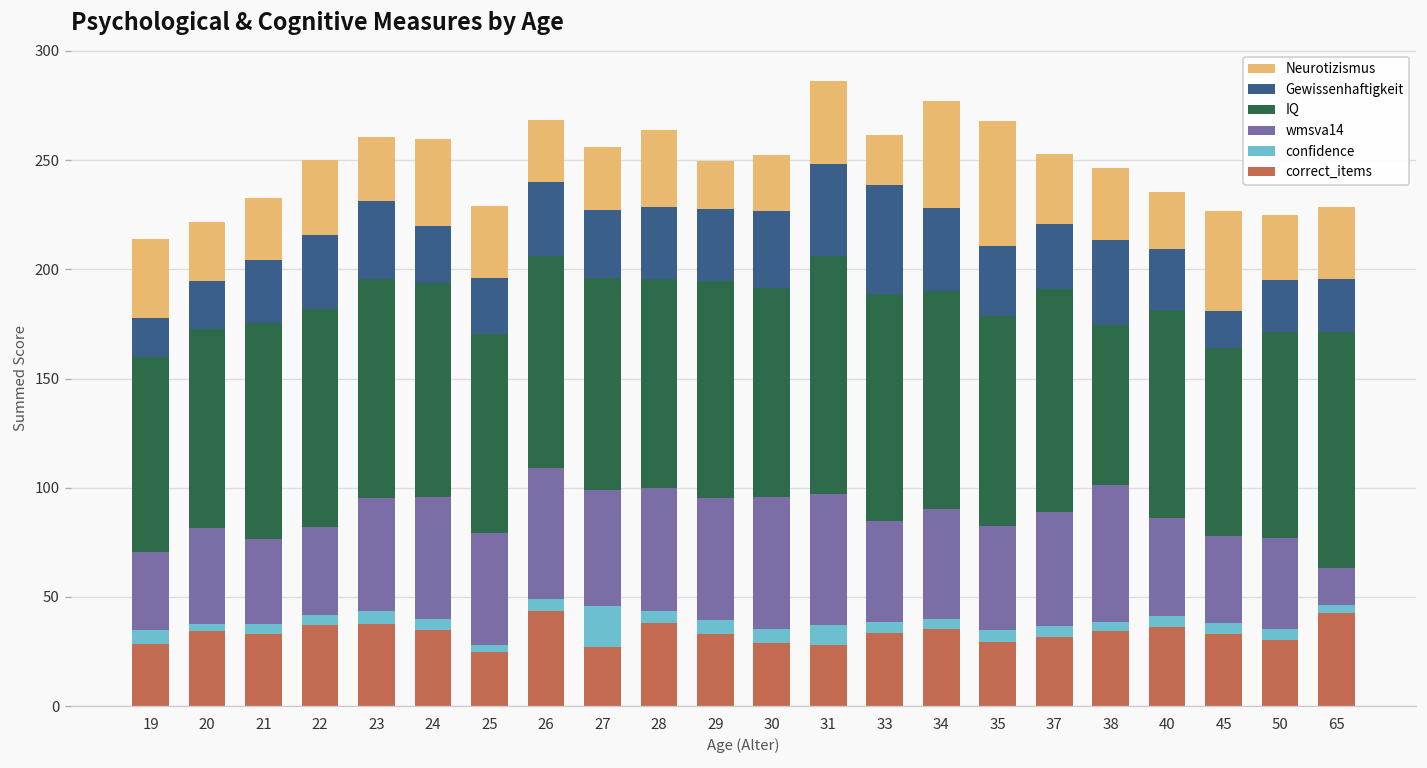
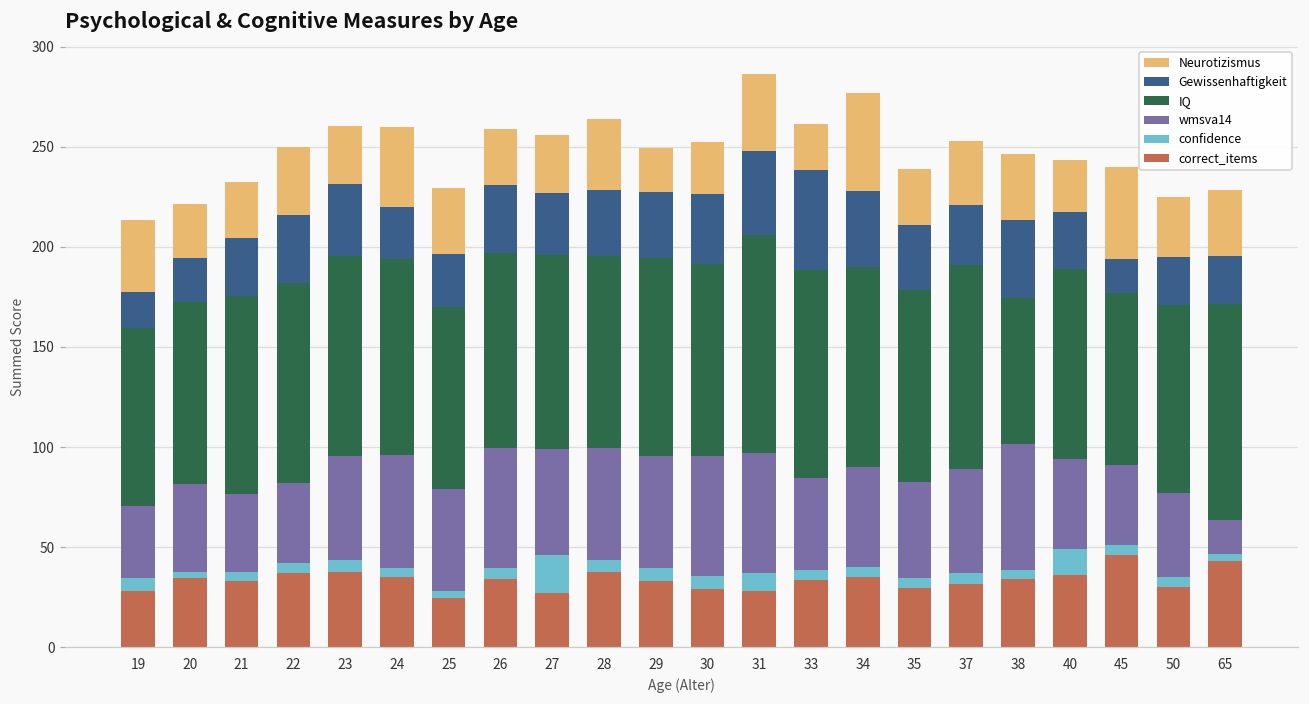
correct_items, 26: 44 -> 34
Neurotizismus, 35: 57 -> 28
confidence, 40: 5 -> 13
correct_items, 45: 33 -> 46
